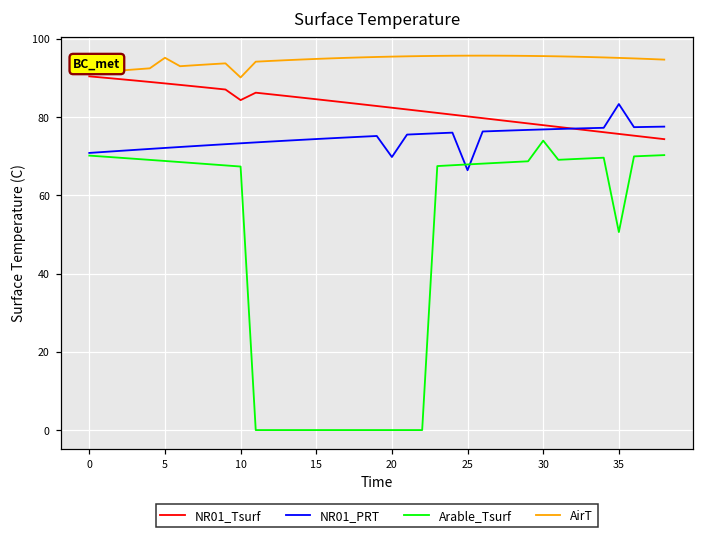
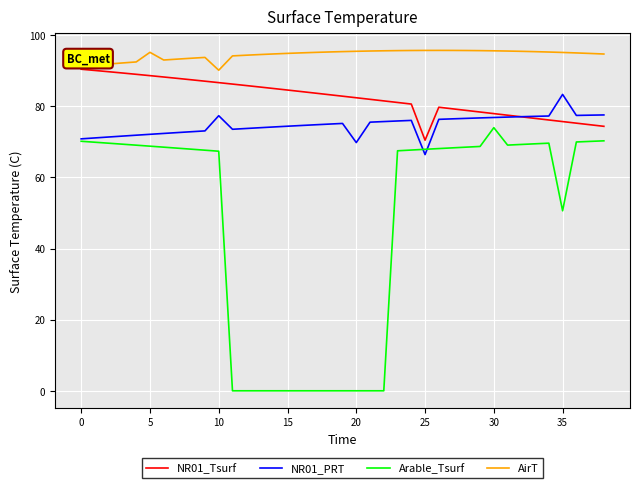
NR01_Tsurf, 10: 84 -> 87
NR01_PRT, 10: 73 -> 77
NR01_Tsurf, 25: 80 -> 70
